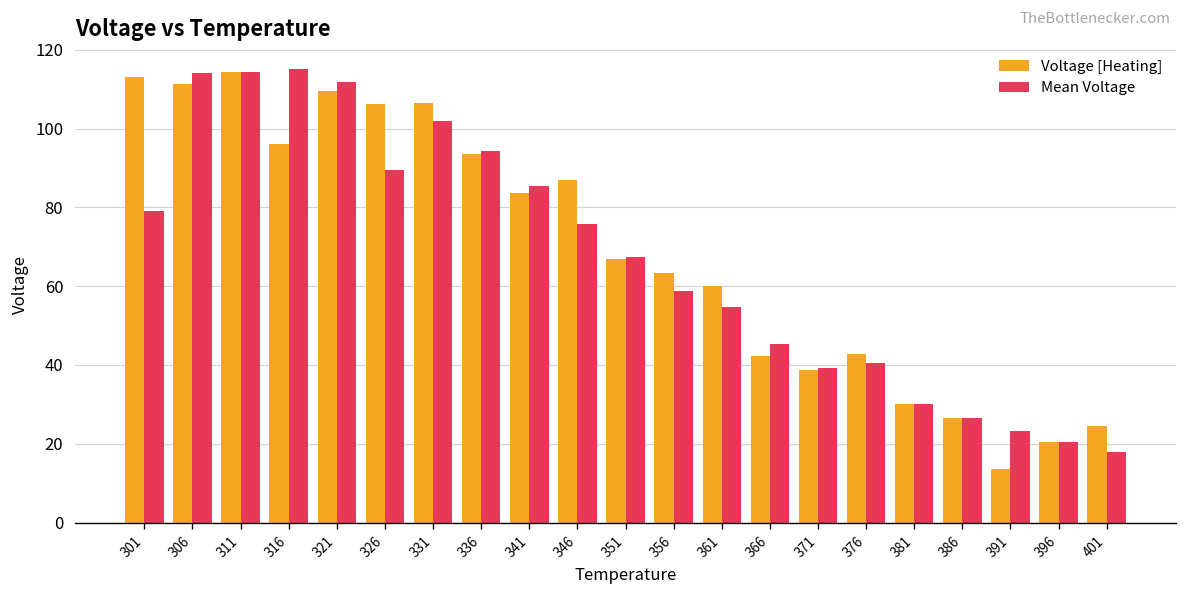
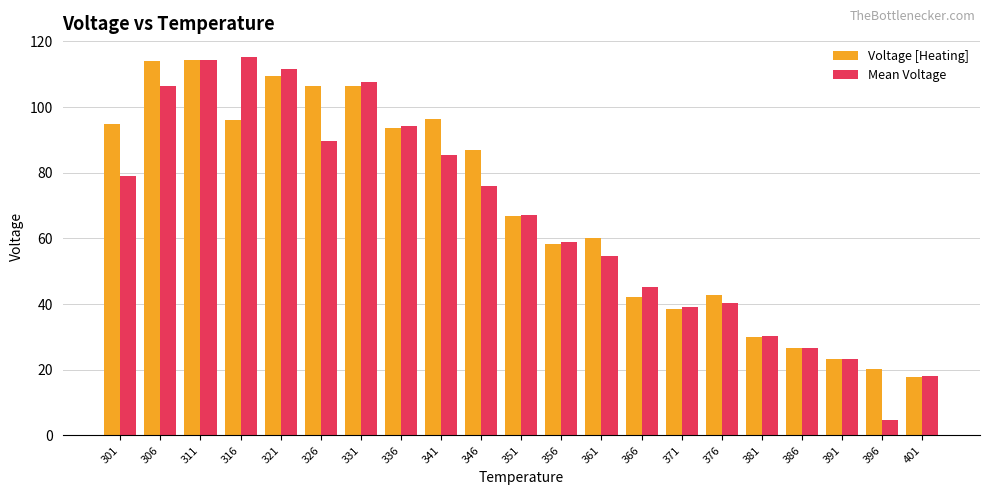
Voltage [Heating], 301: 113 -> 95
Voltage [Heating], 306: 111 -> 114
Mean Voltage, 306: 114 -> 106
Mean Voltage, 331: 102 -> 108
Voltage [Heating], 341: 84 -> 97
Voltage [Heating], 356: 63 -> 58
Voltage [Heating], 391: 14 -> 23
Mean Voltage, 396: 20 -> 5
Voltage [Heating], 401: 25 -> 18
